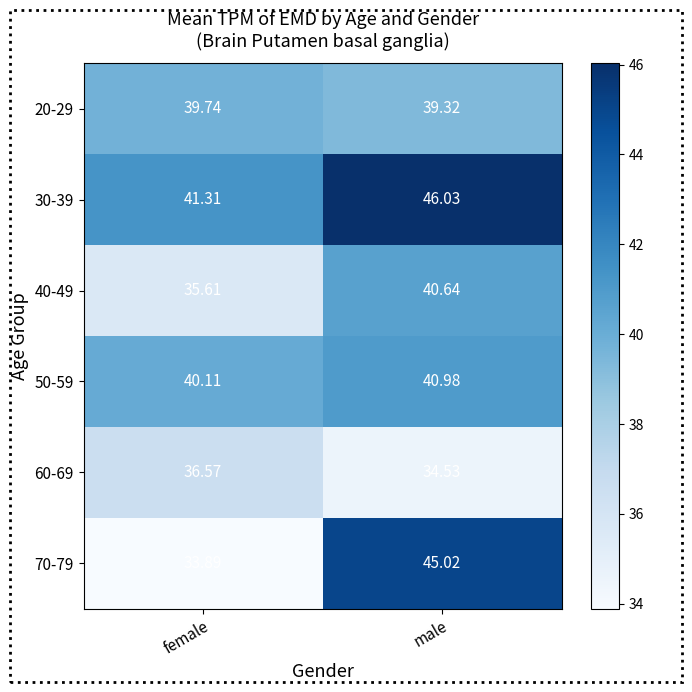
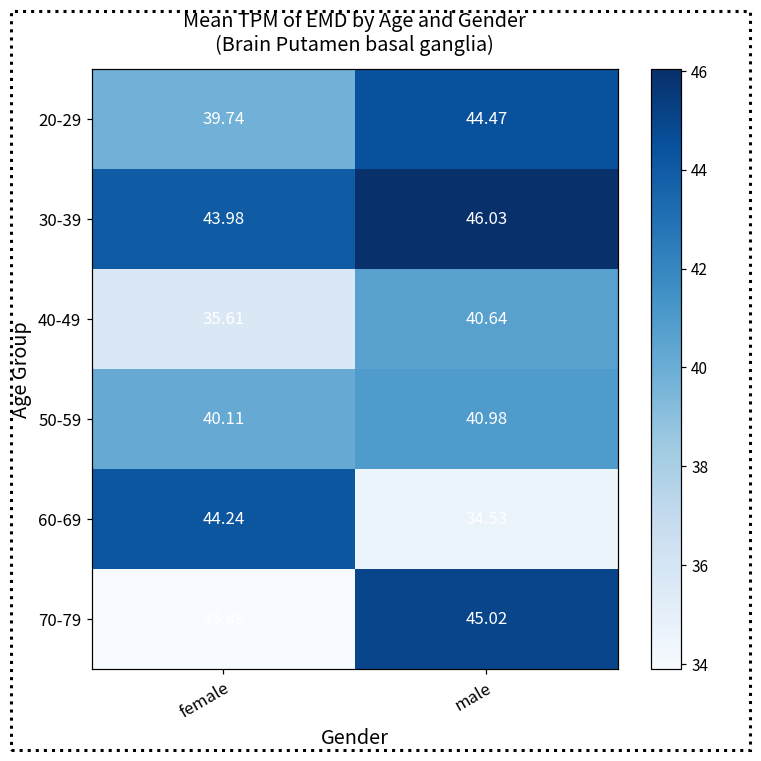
20-29, male: 39.32 -> 44.47
30-39, female: 41.31 -> 43.98
60-69, female: 36.57 -> 44.24
